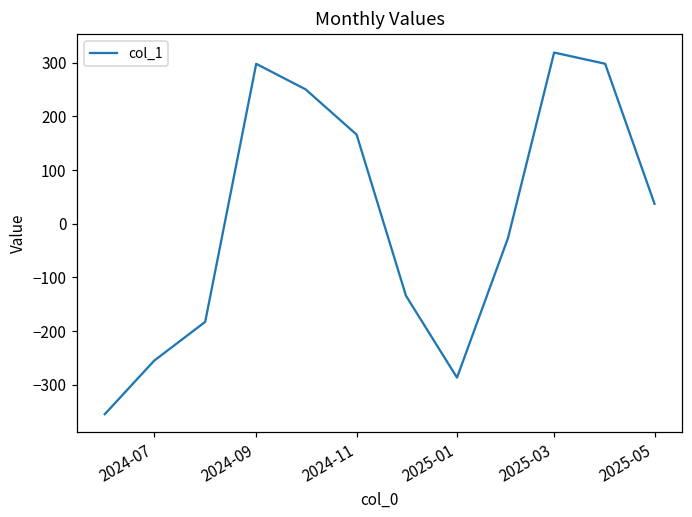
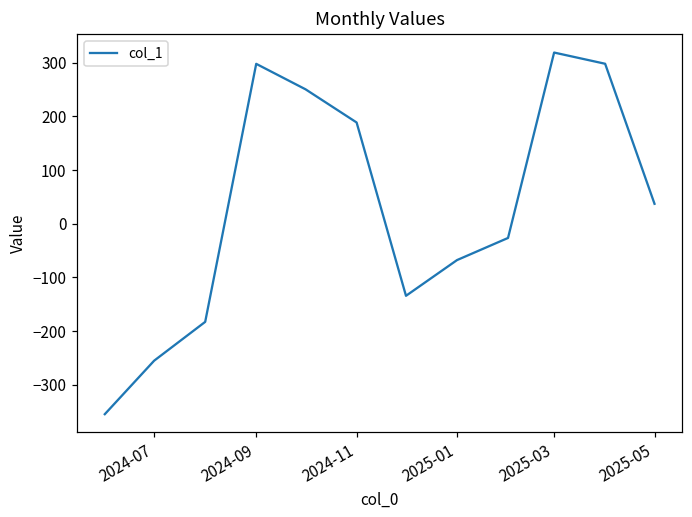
2024-11: 170 -> 190
2025-01: -290 -> -70
